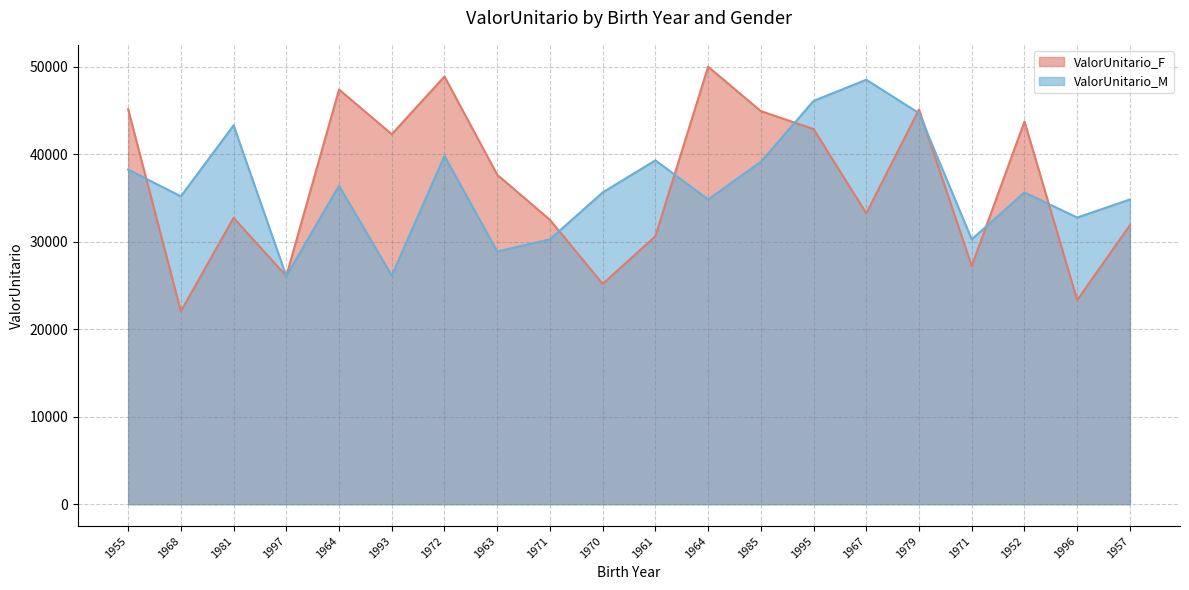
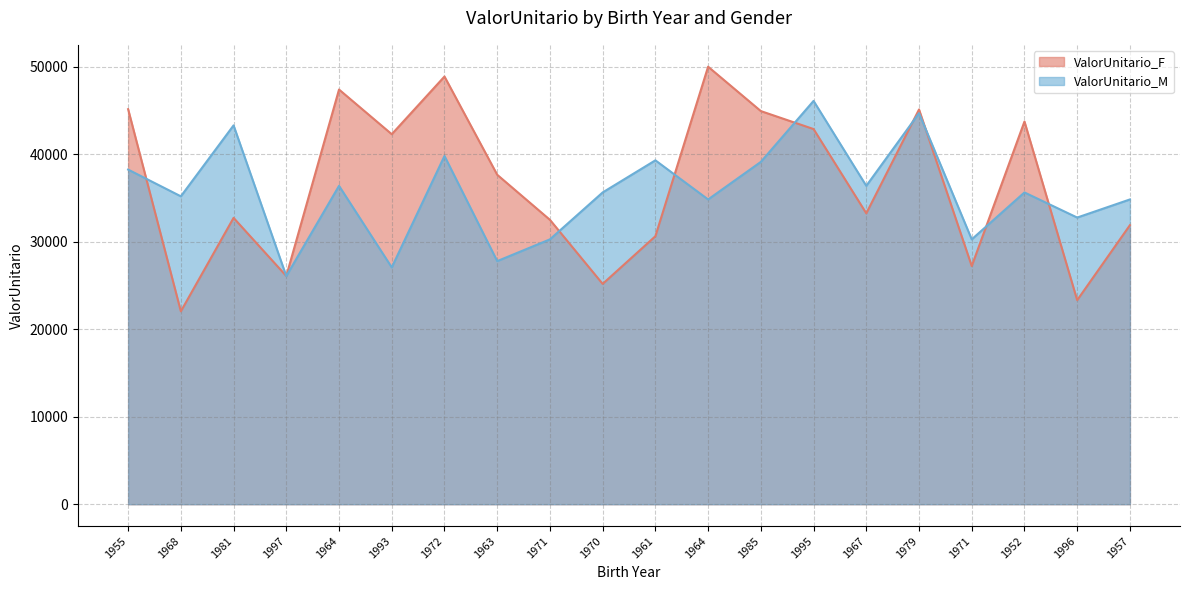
ValorUnitario_M, 1993: 26000 -> 27000
ValorUnitario_M, 1963: 29000 -> 28000
ValorUnitario_M, 1967: 48000 -> 36000
